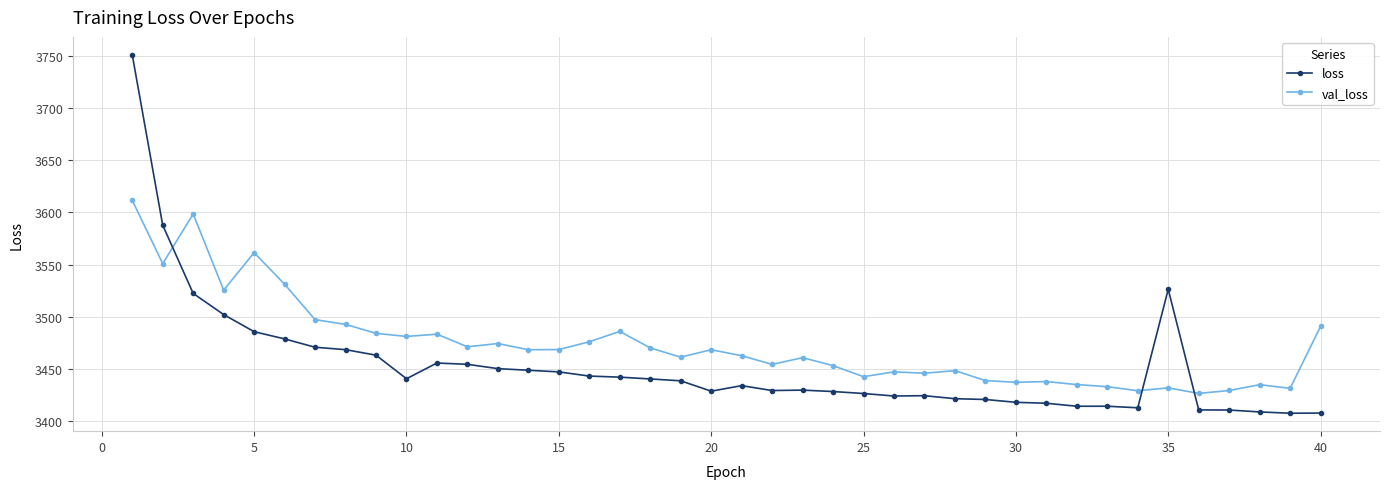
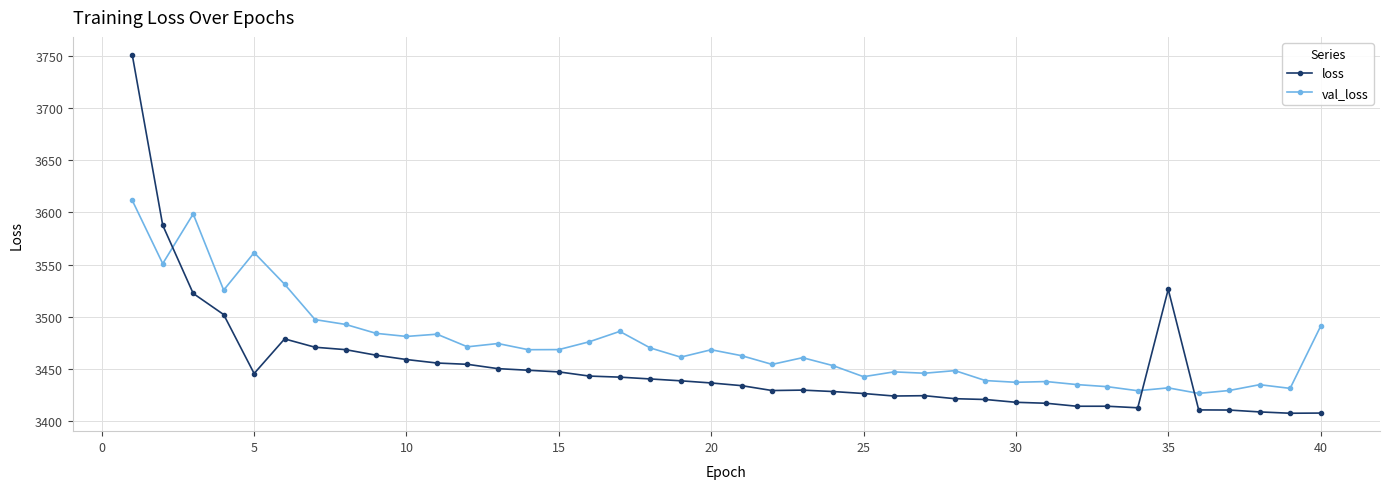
loss, 5: 3486 -> 3446
loss, 10: 3441 -> 3459
loss, 20: 3429 -> 3437
